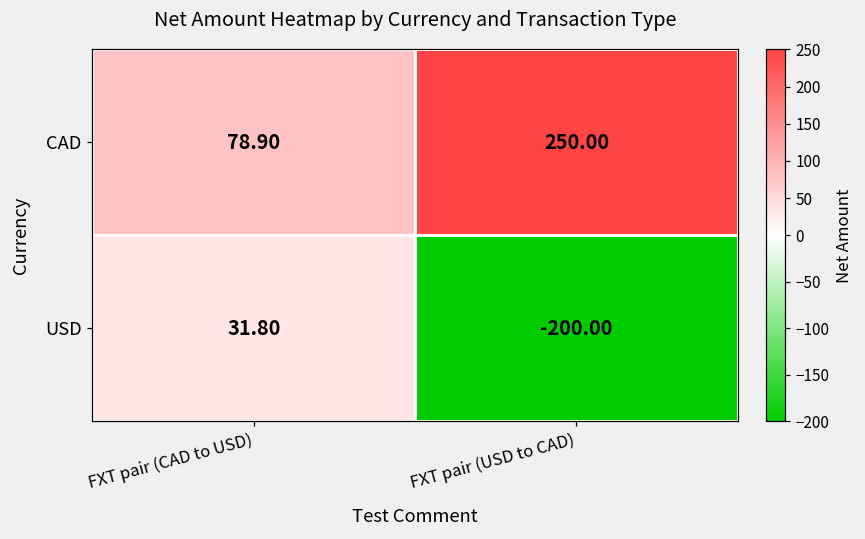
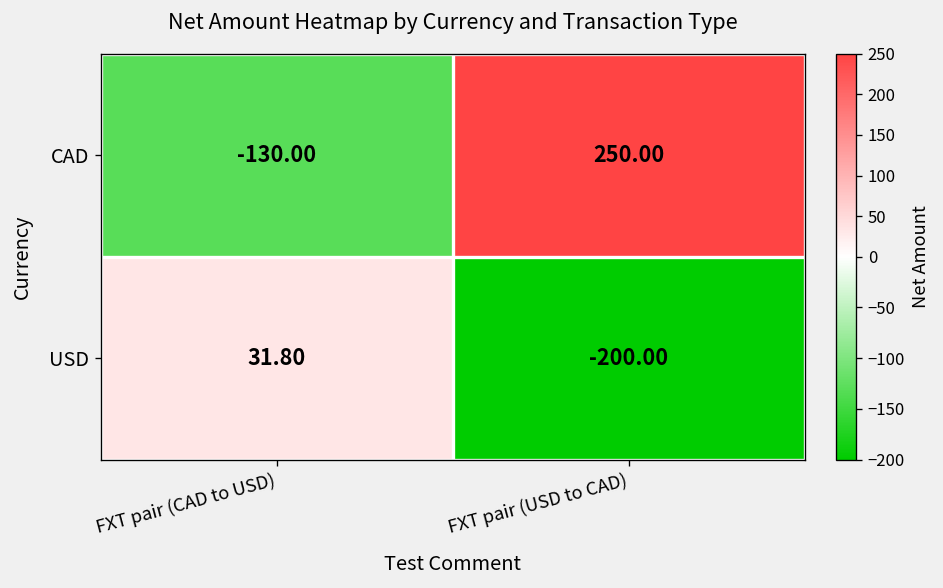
CAD, FXT pair (CAD to USD): 78.90 -> -130.00
